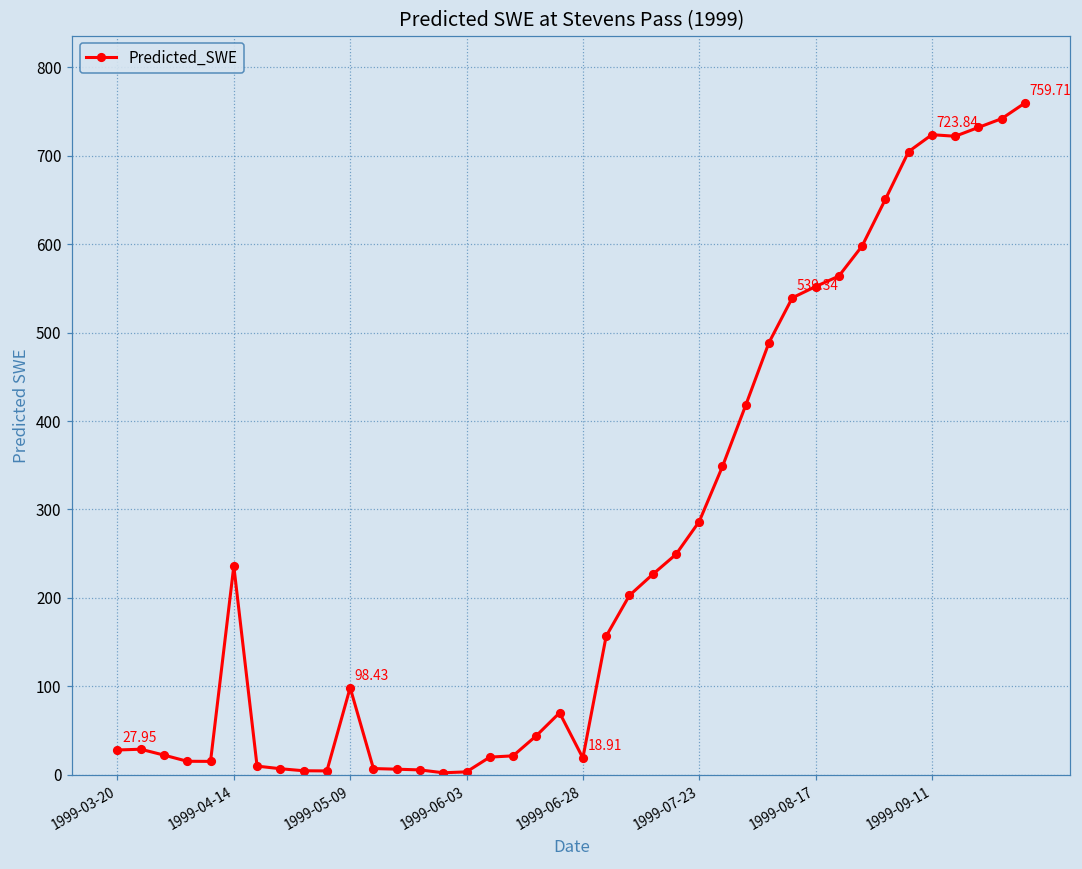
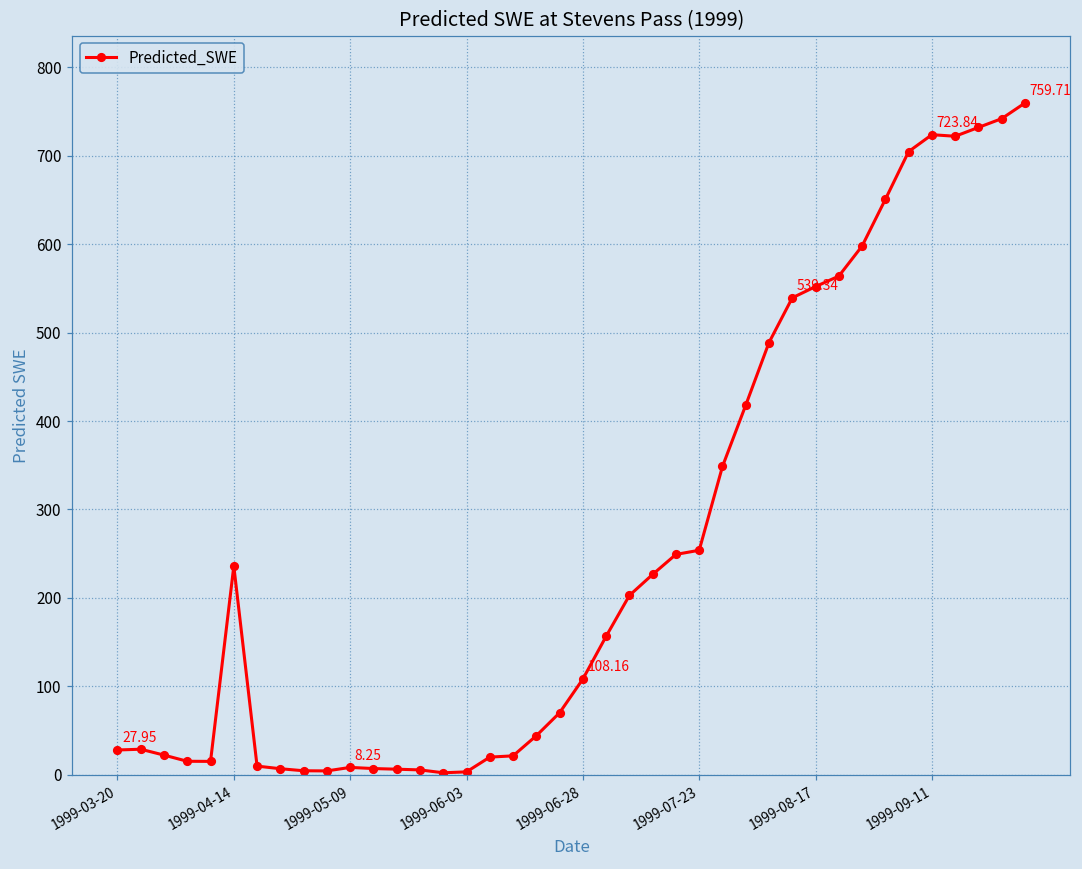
1999-05-09: 98.43 -> 8.25
1999-06-28: 18.91 -> 108.16
1999-07-23: 290 -> 250
